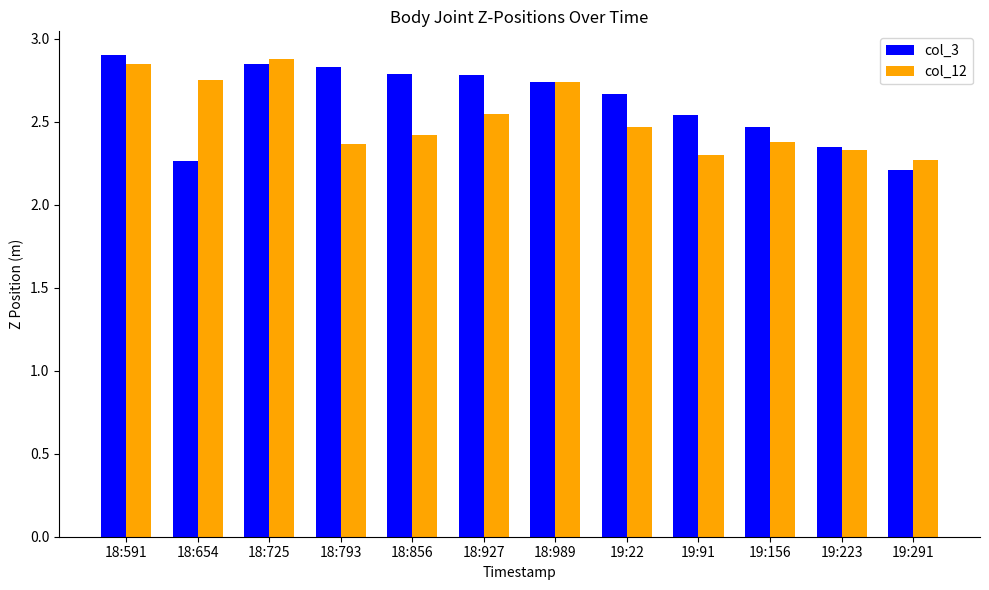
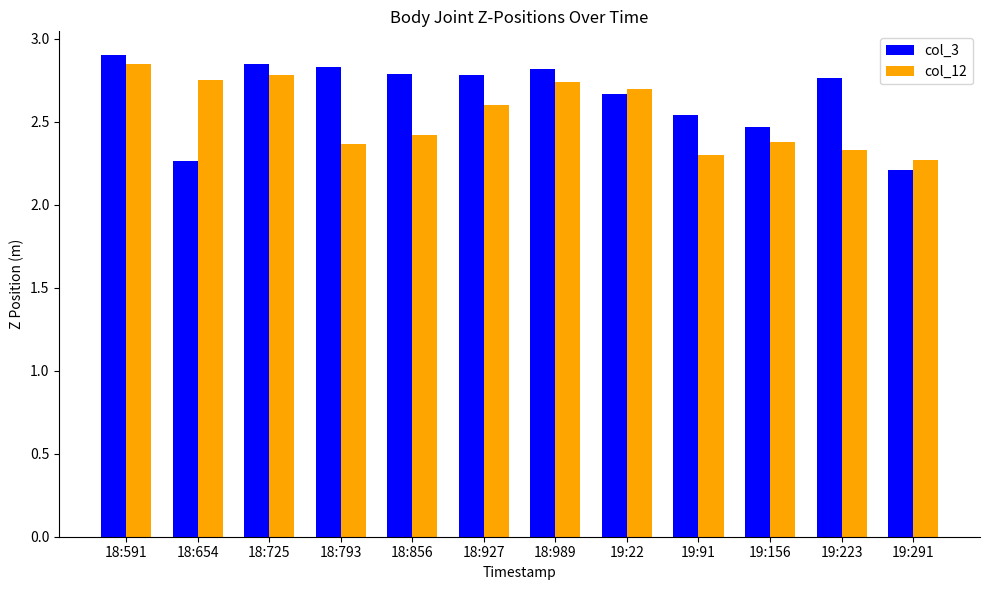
col_12, 18:725: 2.88 -> 2.78
col_12, 18:927: 2.54 -> 2.60
col_3, 18:989: 2.74 -> 2.82
col_12, 19:22: 2.47 -> 2.70
col_3, 19:223: 2.35 -> 2.76
